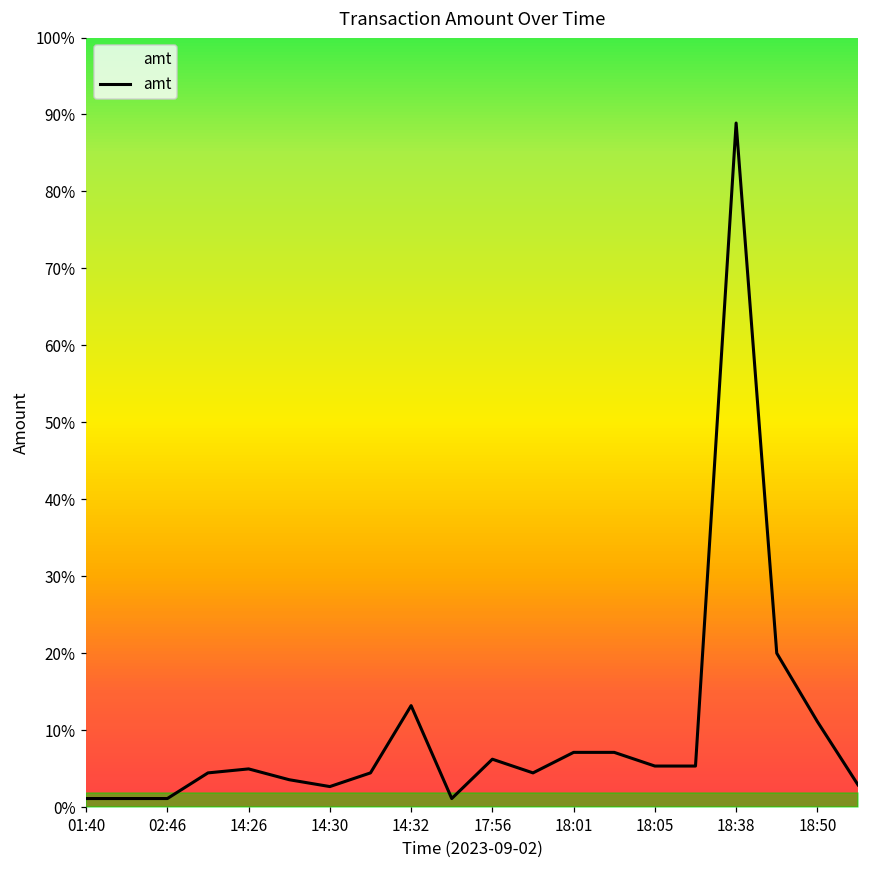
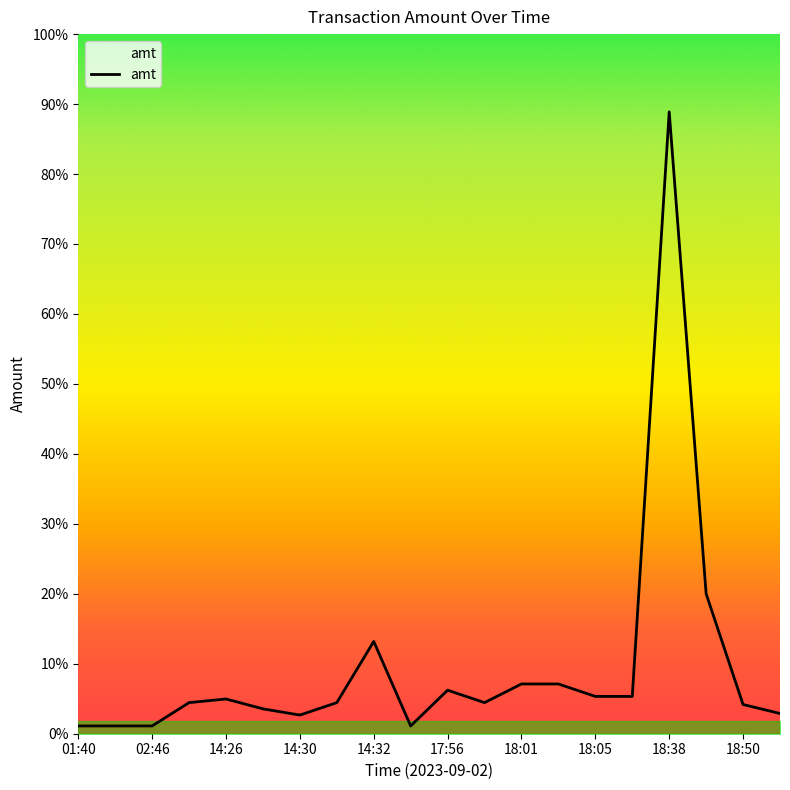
amt, 18:50: 11% -> 4%
